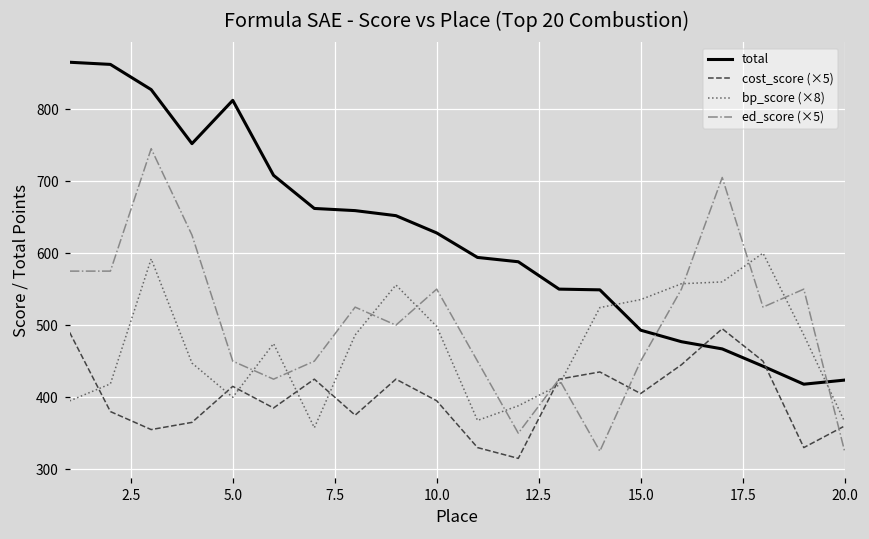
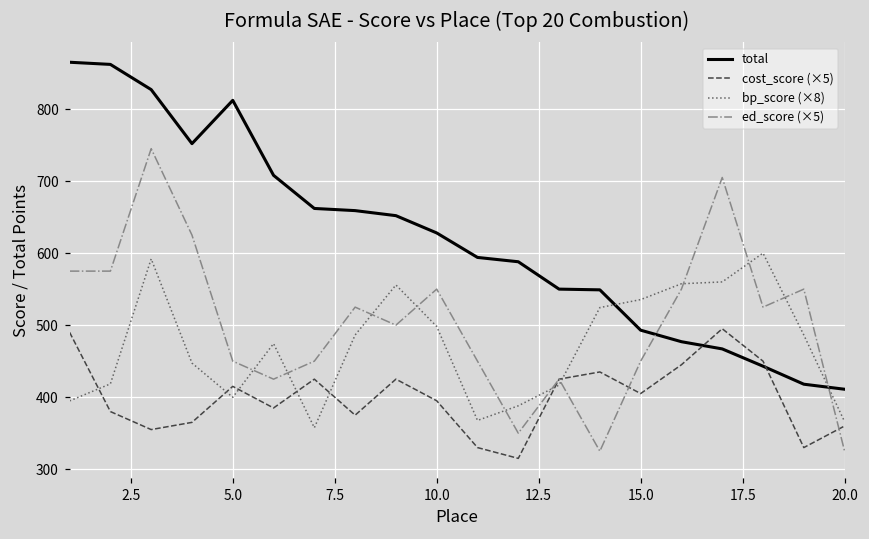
total, 20.0: 420 -> 410
